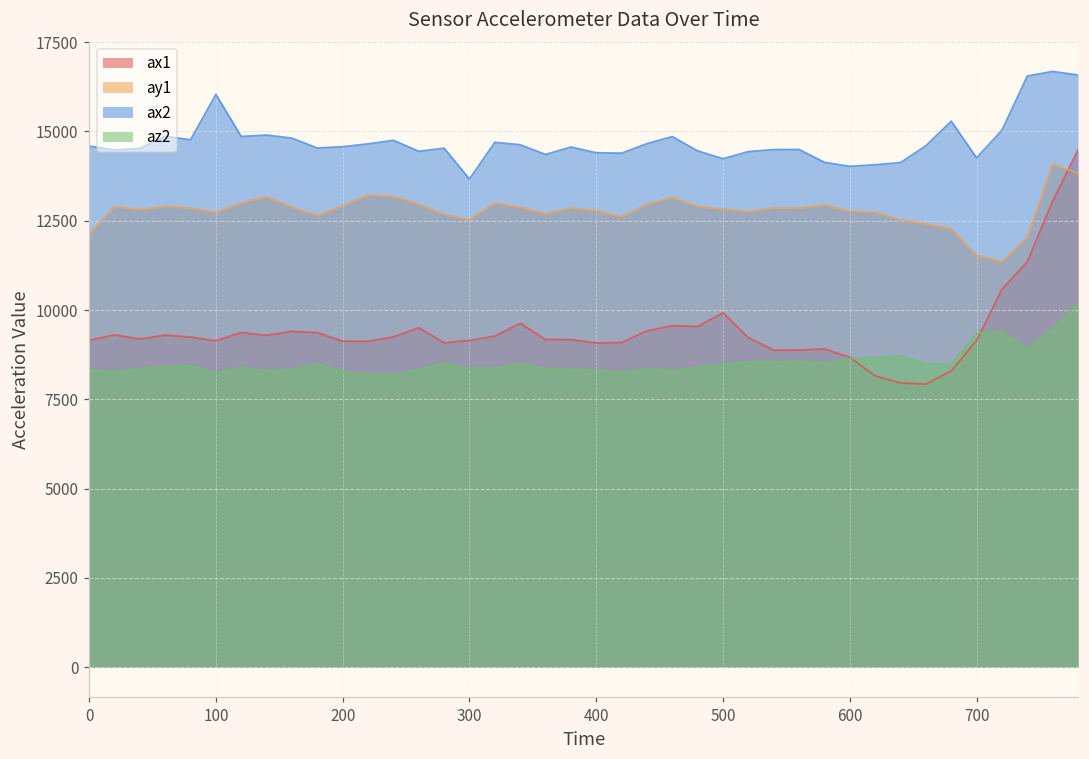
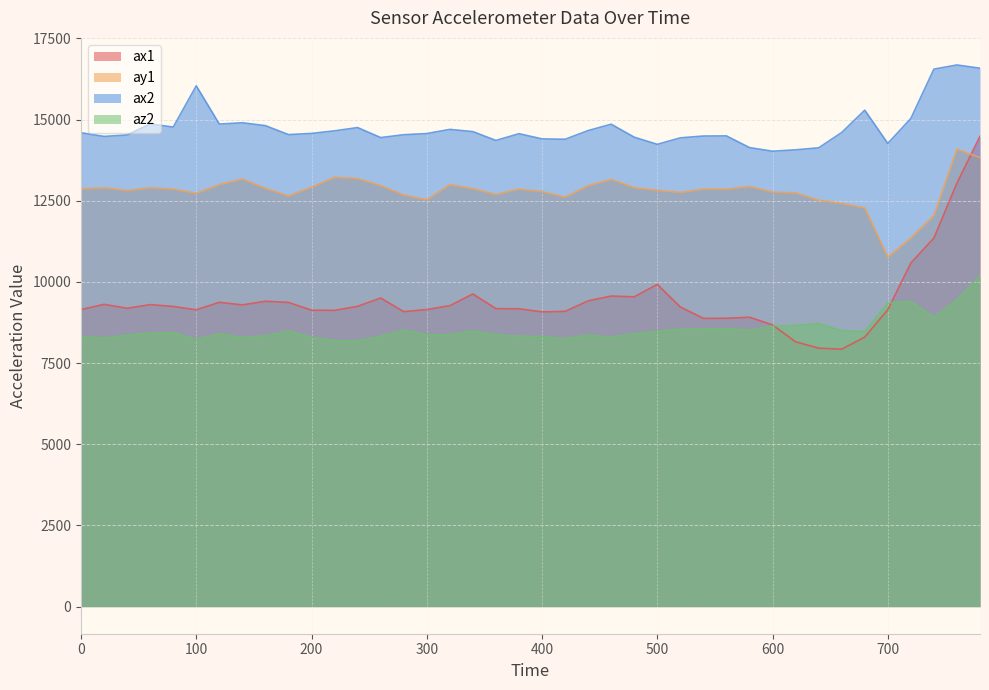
ay1, 0: 12100 -> 12900
ax2, 300: 13700 -> 14600
ay1, 700: 11500 -> 10800
